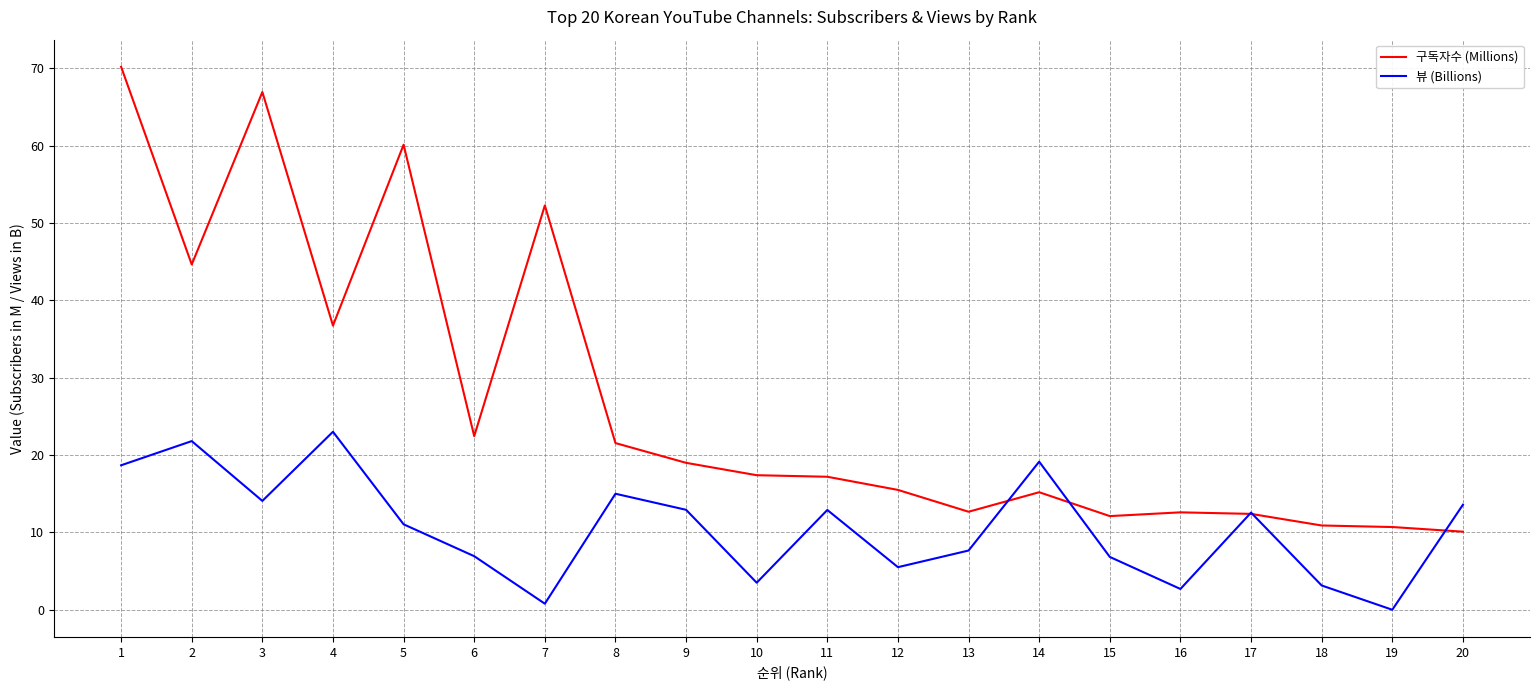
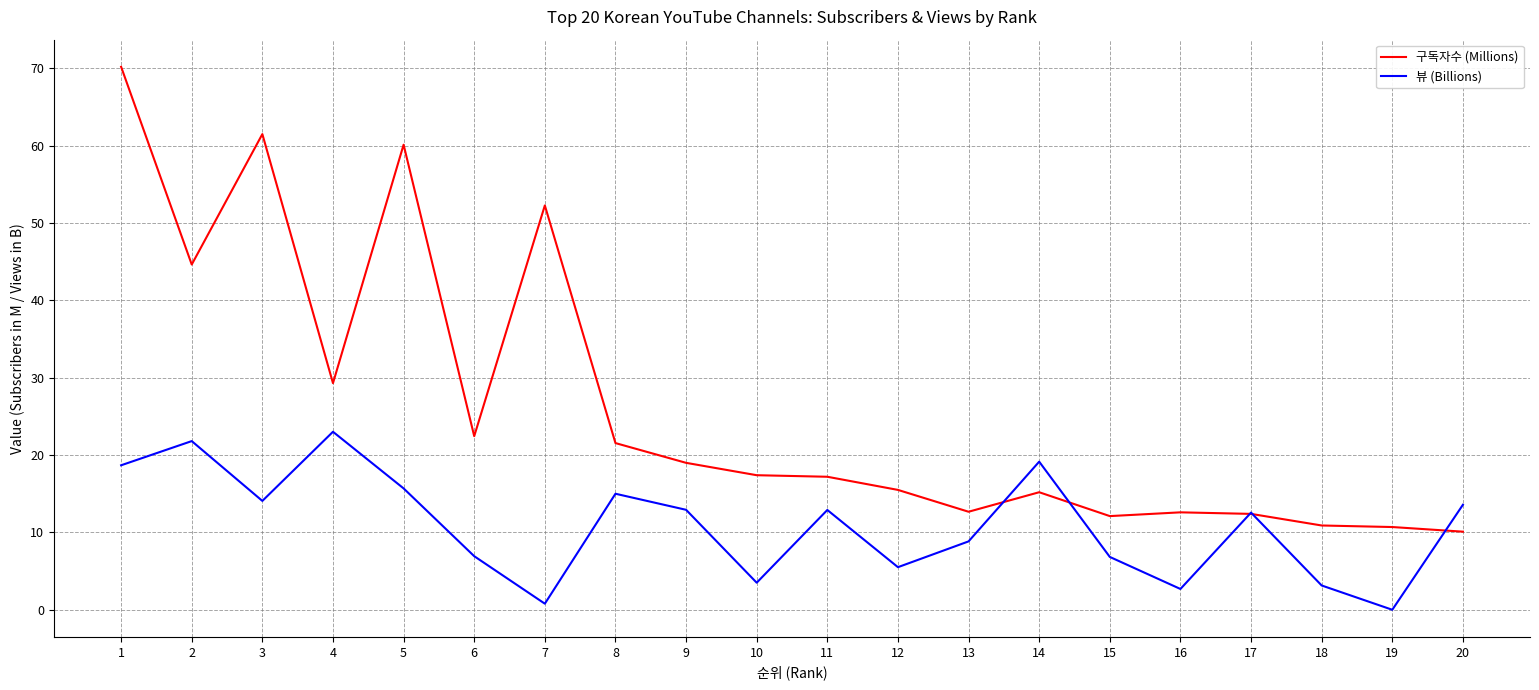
구독자수 (Millions), 3: 67 -> 62
구독자수 (Millions), 4: 37 -> 29
뷰 (Billions), 5: 11 -> 16
뷰 (Billions), 13: 8 -> 9
